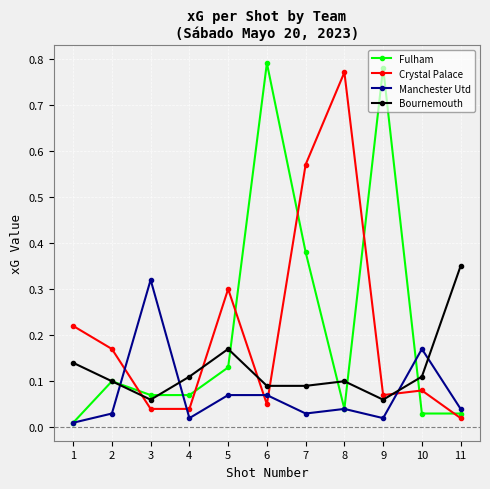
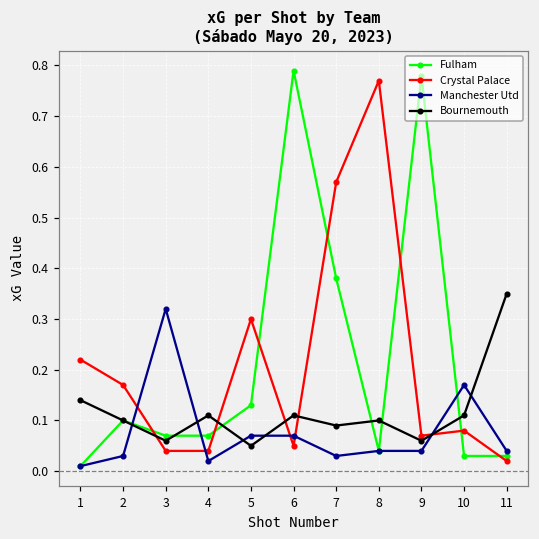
Bournemouth, 5: 0.17 -> 0.05
Bournemouth, 6: 0.09 -> 0.11
Manchester Utd, 9: 0.02 -> 0.04
